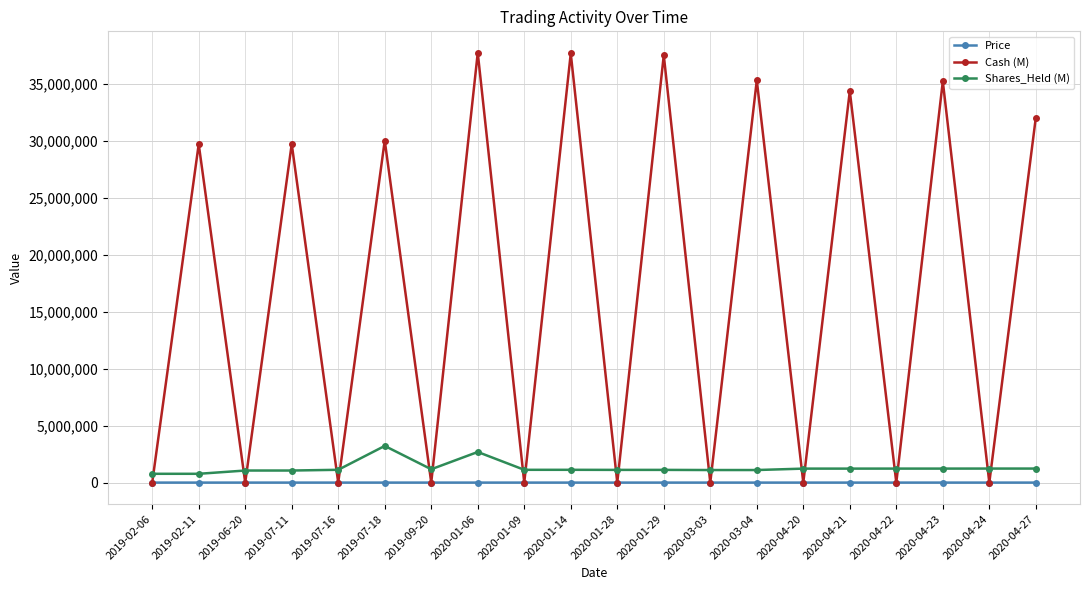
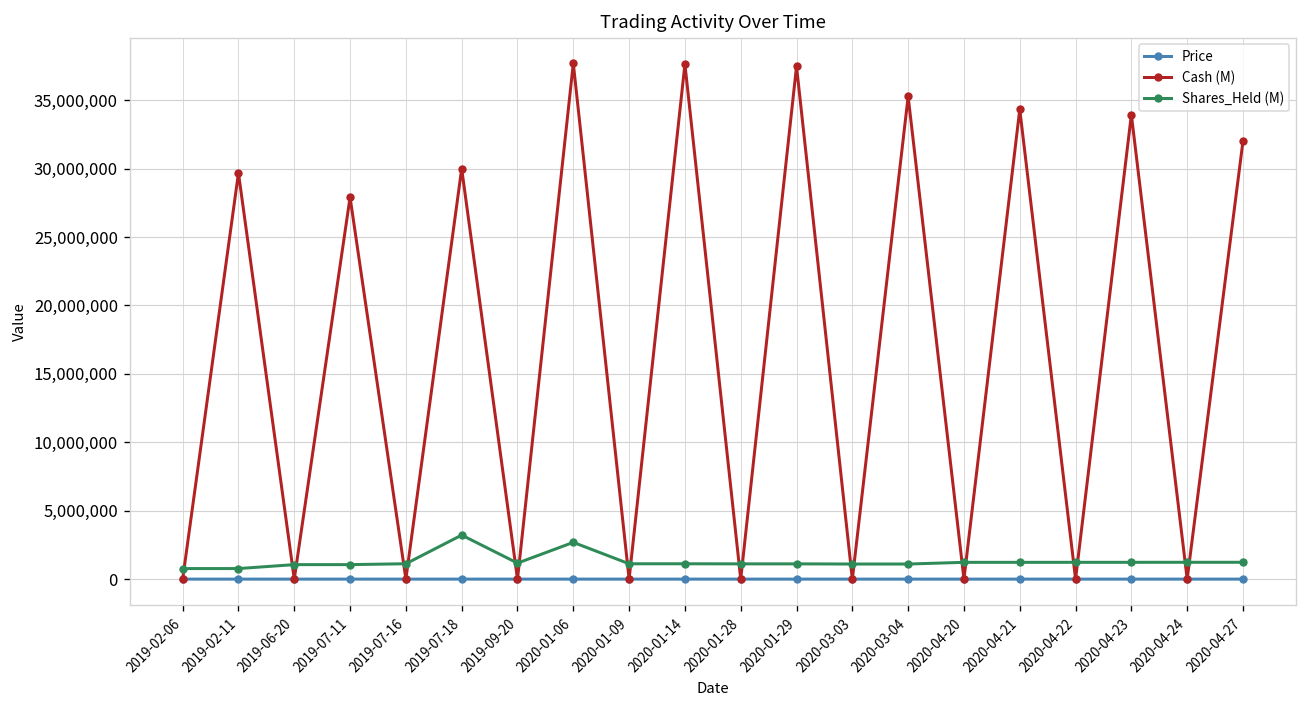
Cash (M), 2019-07-11: 29,700,000 -> 27,900,000
Cash (M), 2020-04-23: 35,200,000 -> 33,900,000
